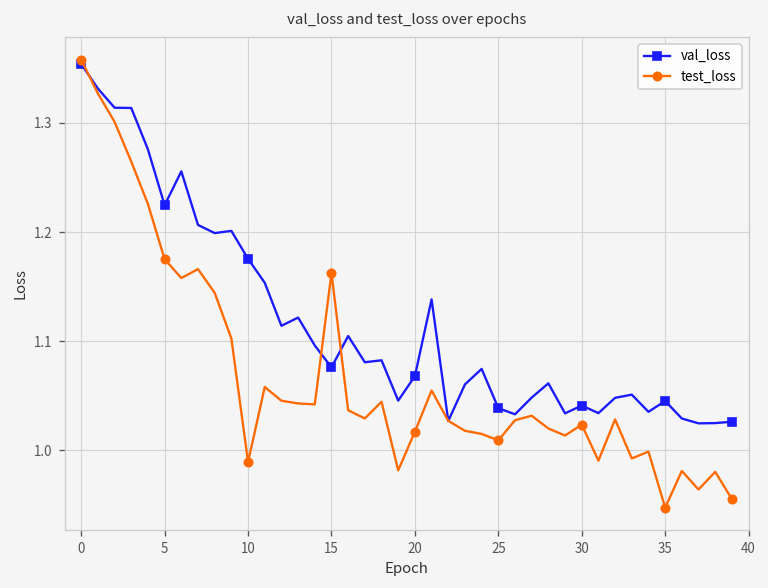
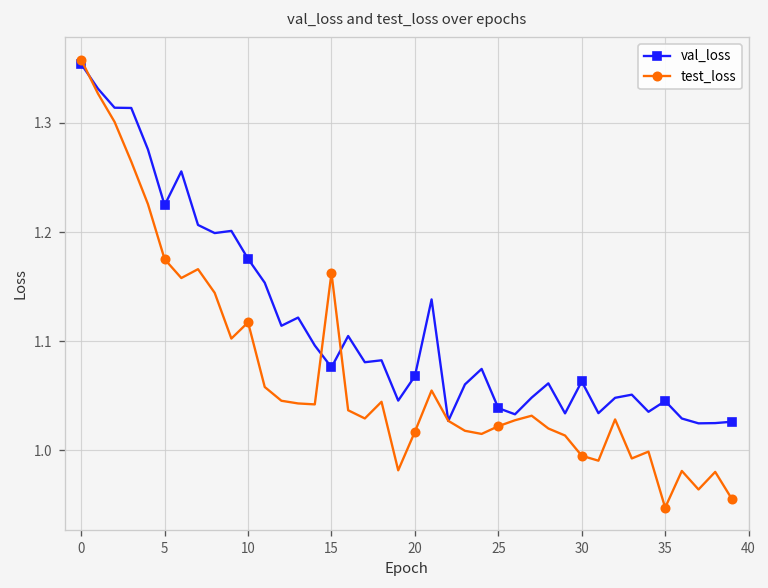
test_loss, 10: 0.99 -> 1.12
test_loss, 25: 1.01 -> 1.02
val_loss, 30: 1.04 -> 1.06
test_loss, 30: 1.02 -> 1.00
